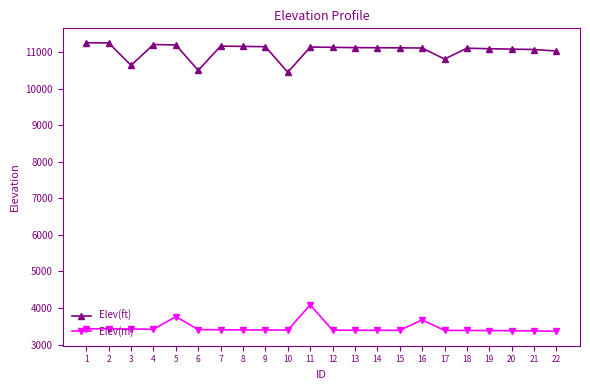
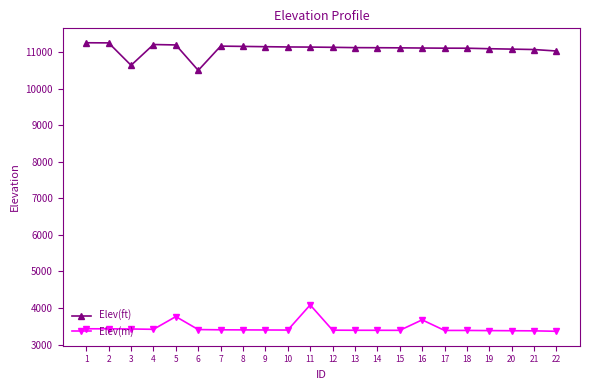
Elev(ft), 10: 10400 -> 11100
Elev(ft), 17: 10800 -> 11100
